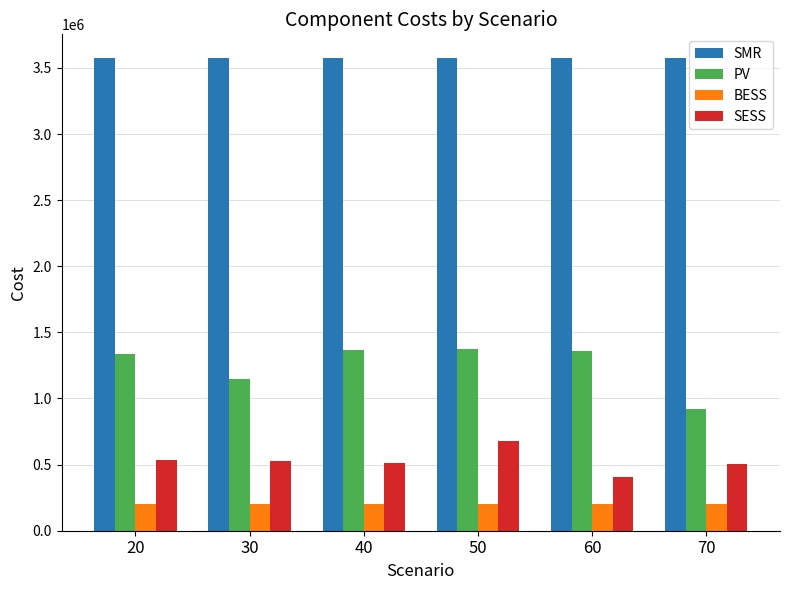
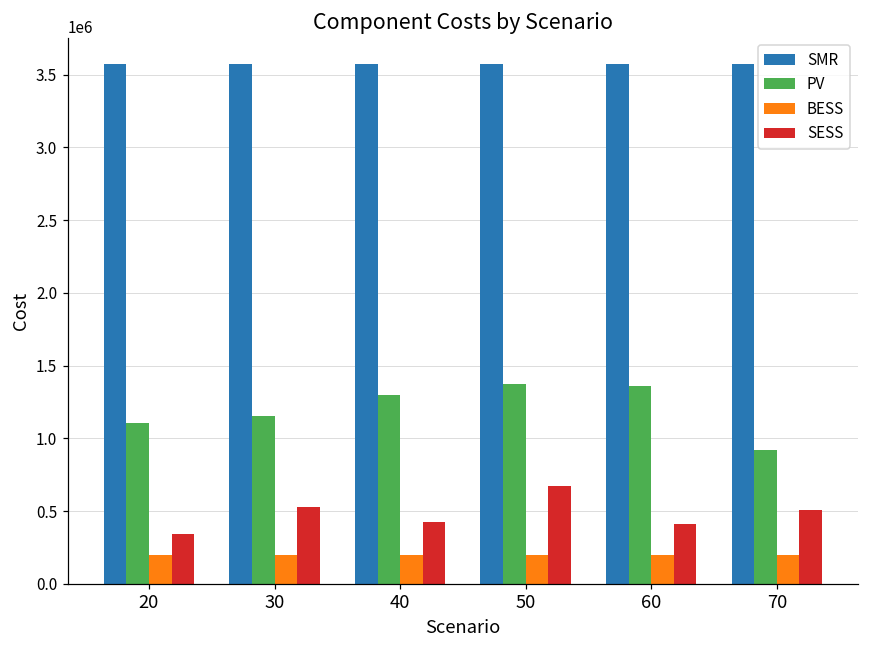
PV, 20: 1330000 -> 1110000
SESS, 20: 530000 -> 340000
PV, 40: 1360000 -> 1300000
SESS, 40: 520000 -> 420000
